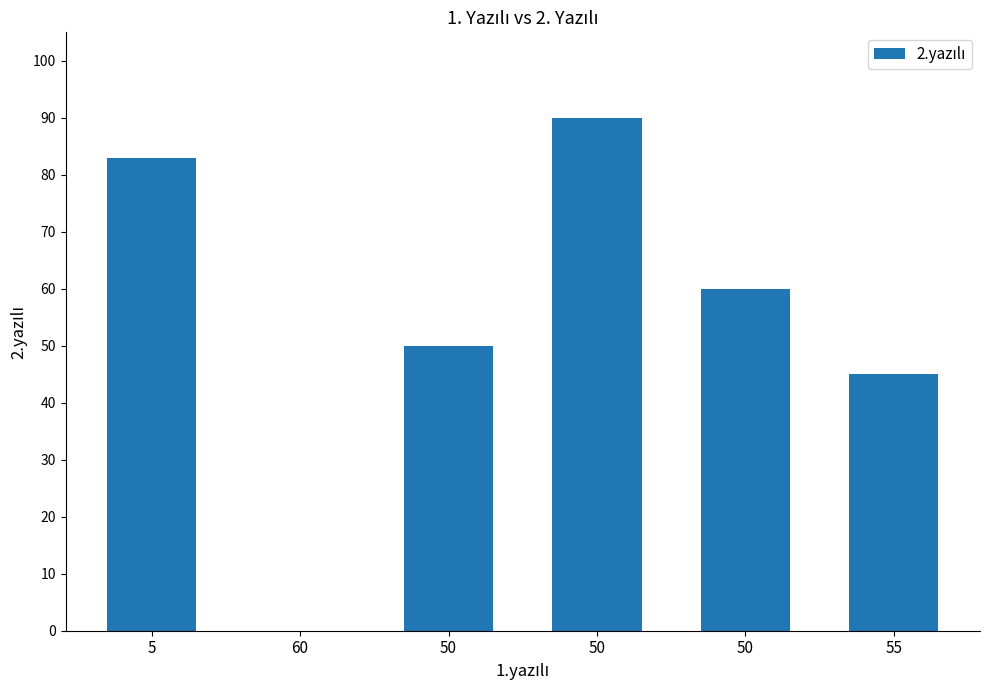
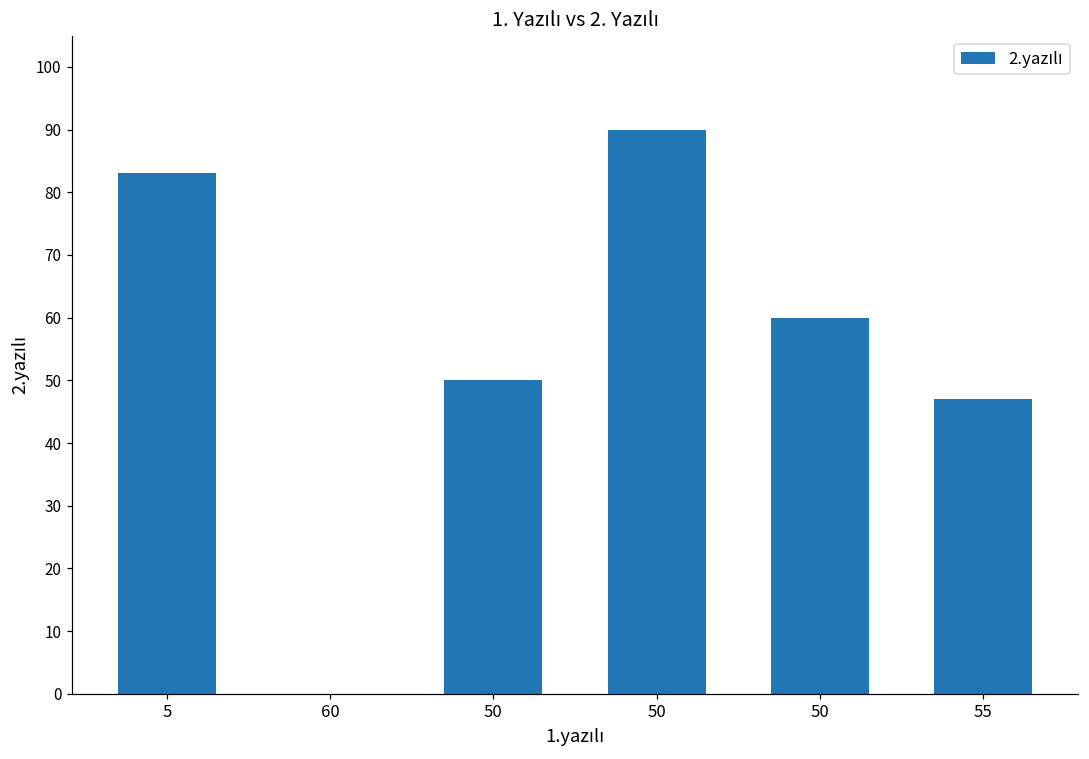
55: 45 -> 47
